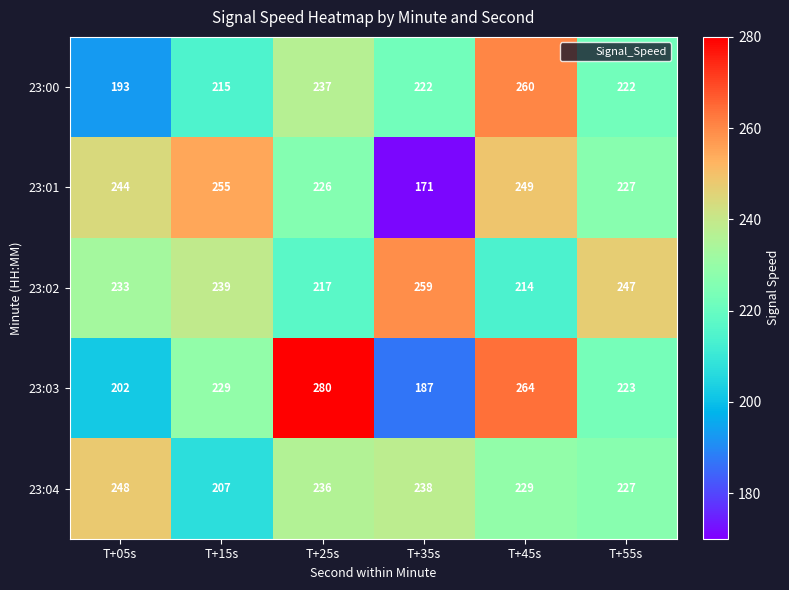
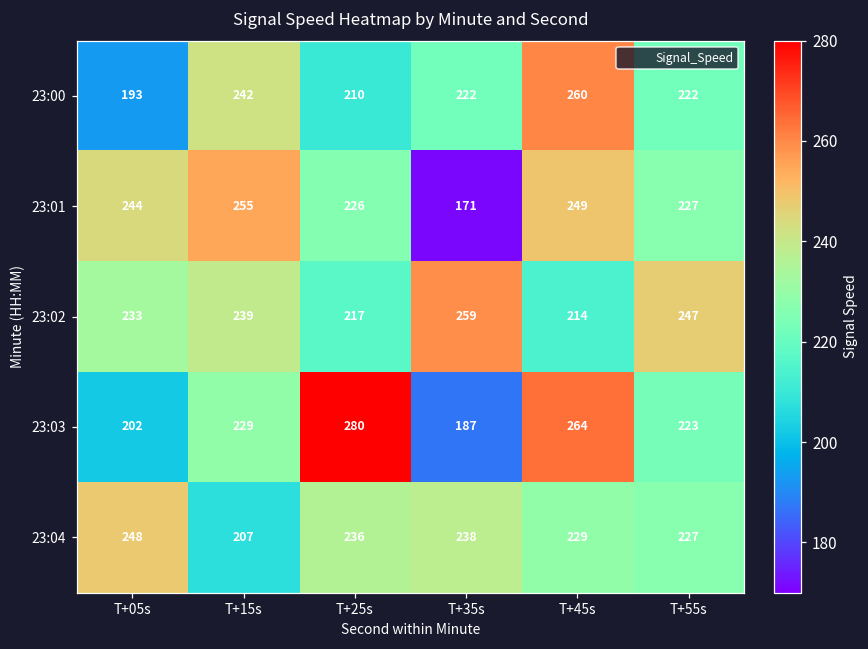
23:00, T+15s: 215 -> 242
23:00, T+25s: 237 -> 210
